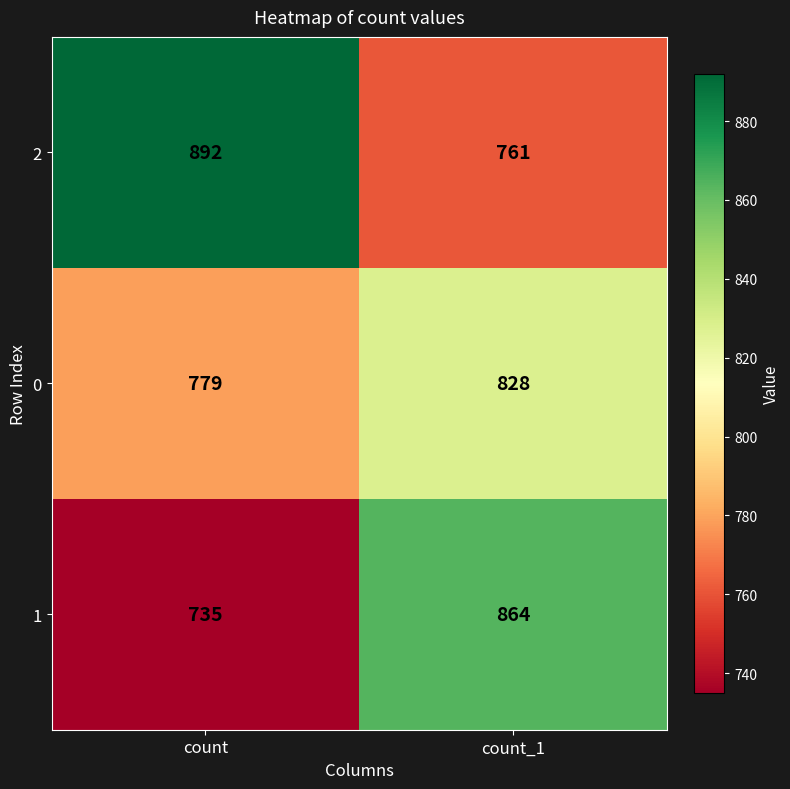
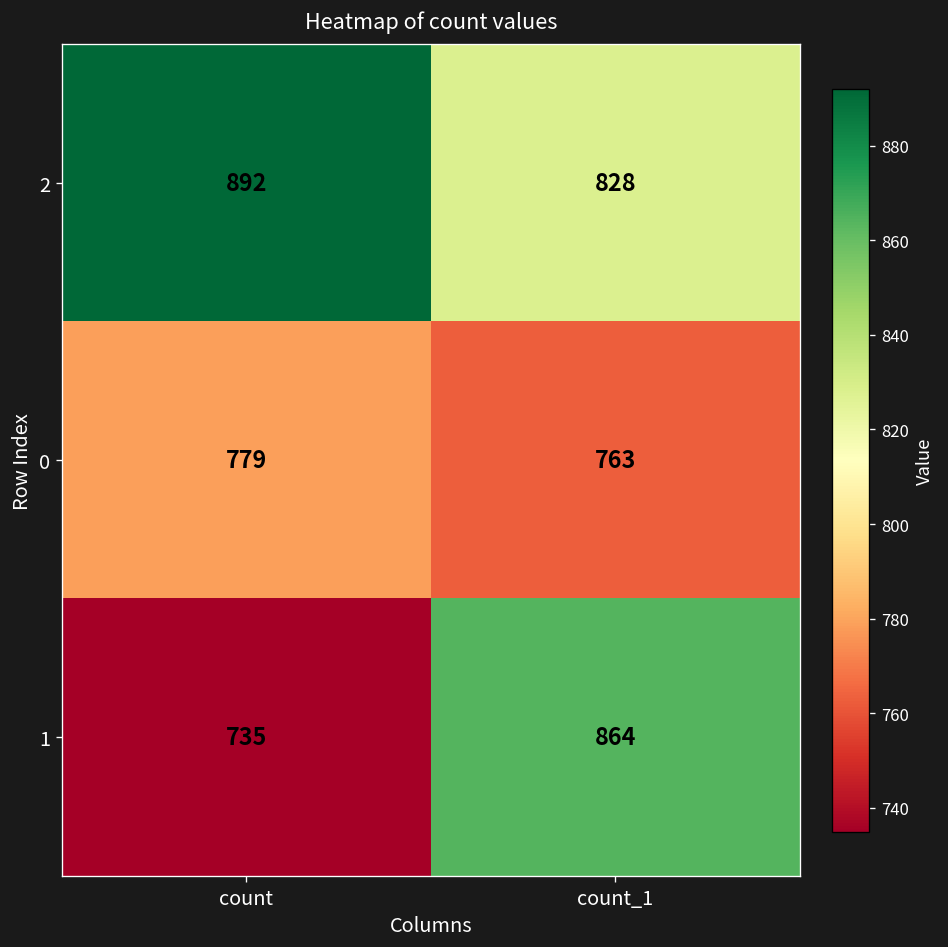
2, count_1: 761 -> 828
0, count_1: 828 -> 763
